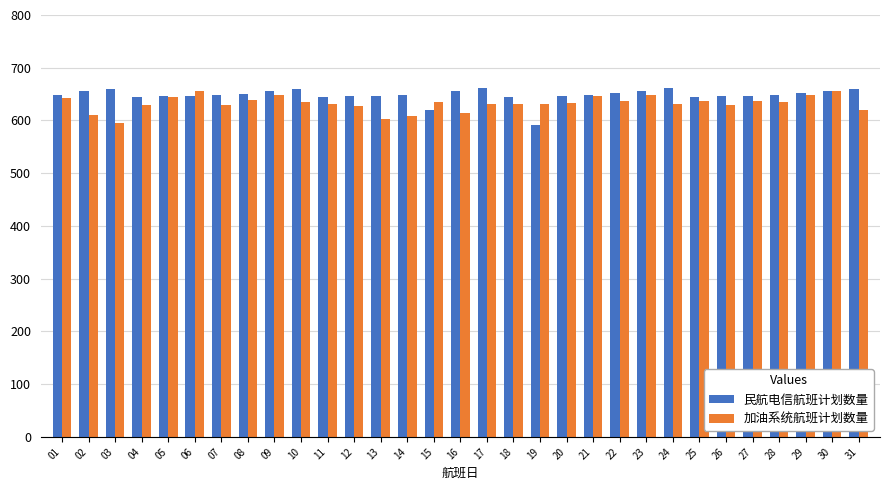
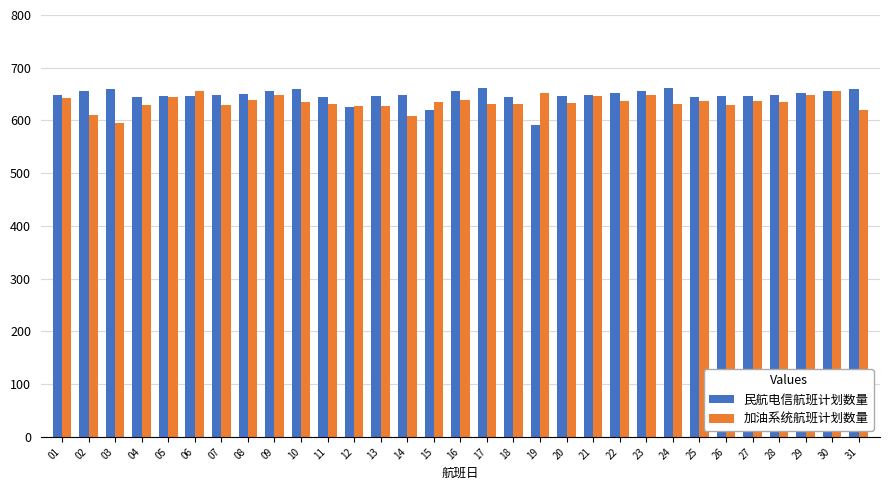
民航电信航班计划数量, 12: 650 -> 630
加油系统航班计划数量, 13: 600 -> 630
加油系统航班计划数量, 16: 620 -> 640
加油系统航班计划数量, 19: 630 -> 650
